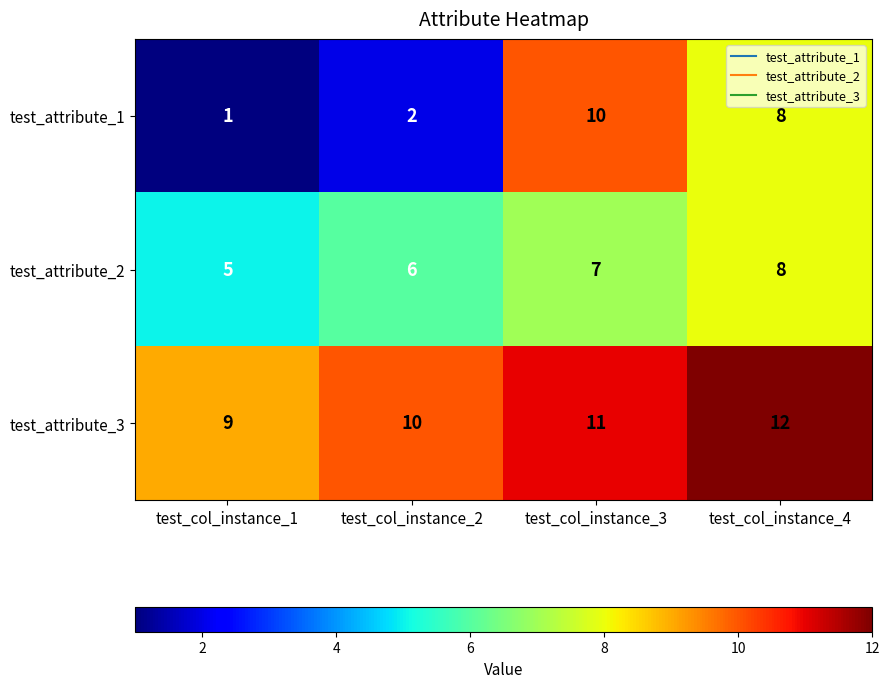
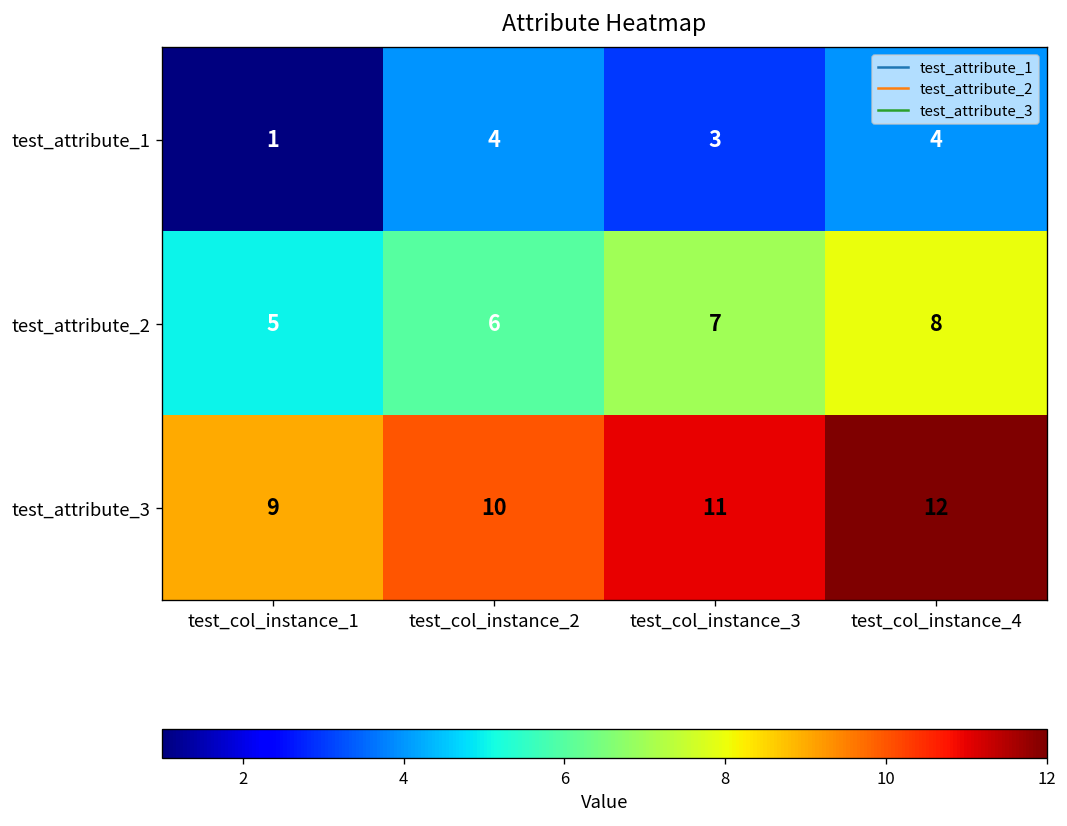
test_attribute_1, test_col_instance_2: 2 -> 4
test_attribute_1, test_col_instance_3: 10 -> 3
test_attribute_1, test_col_instance_4: 8 -> 4
